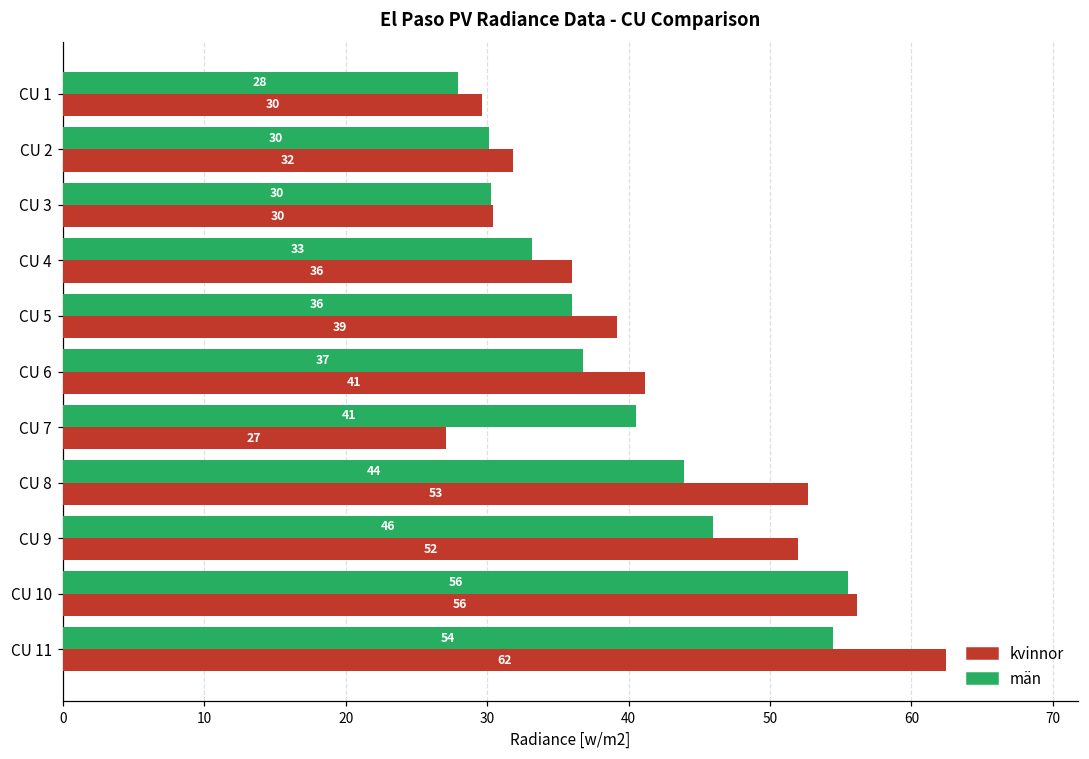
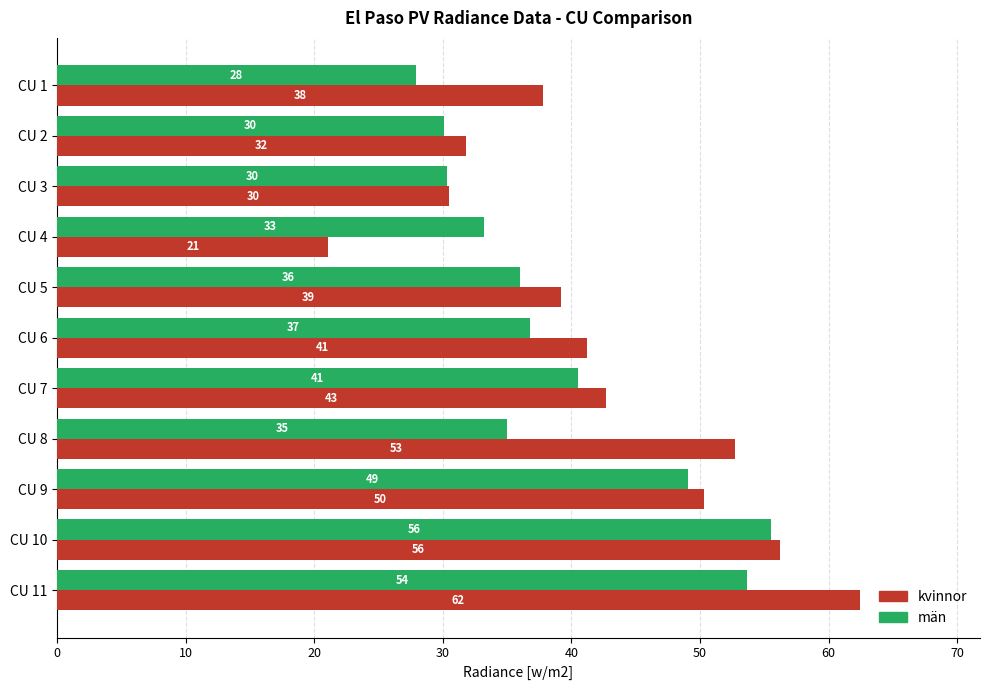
kvinnor, CU 1: 30 -> 38
kvinnor, CU 4: 36 -> 21
kvinnor, CU 7: 27 -> 43
män, CU 8: 44 -> 35
män, CU 9: 46 -> 49
kvinnor, CU 9: 52 -> 50
män, CU 11: 54.4 -> 53.7
